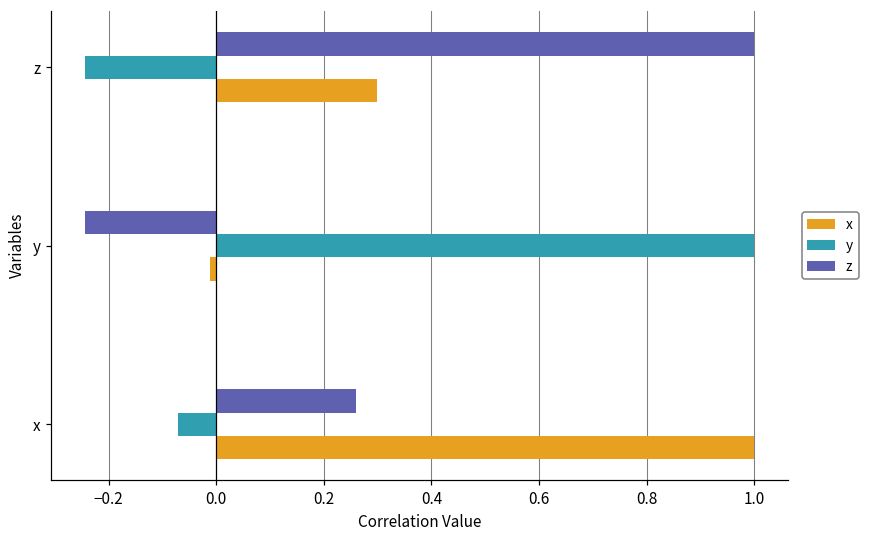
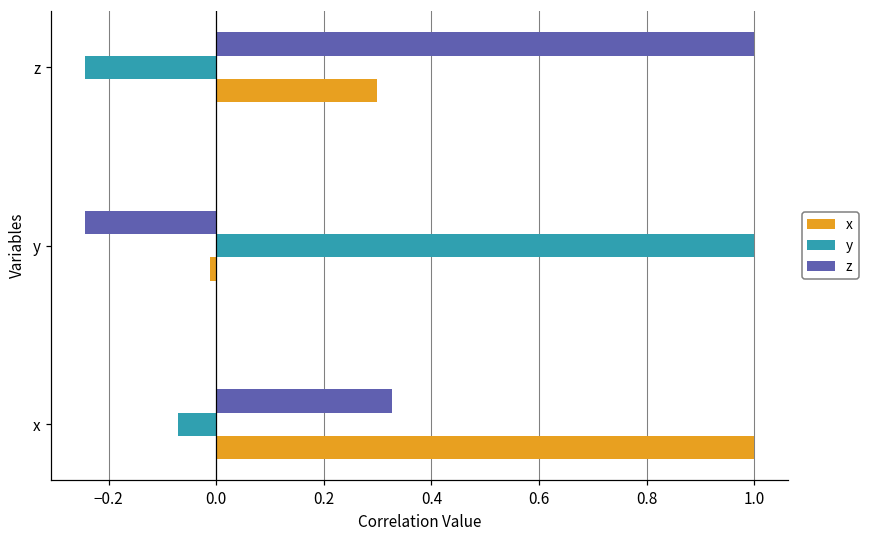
z, x: 0.26 -> 0.33
